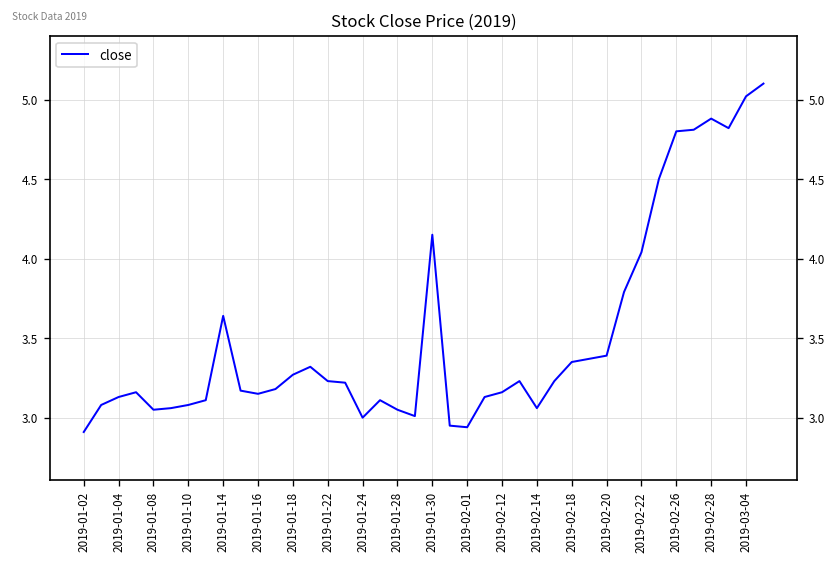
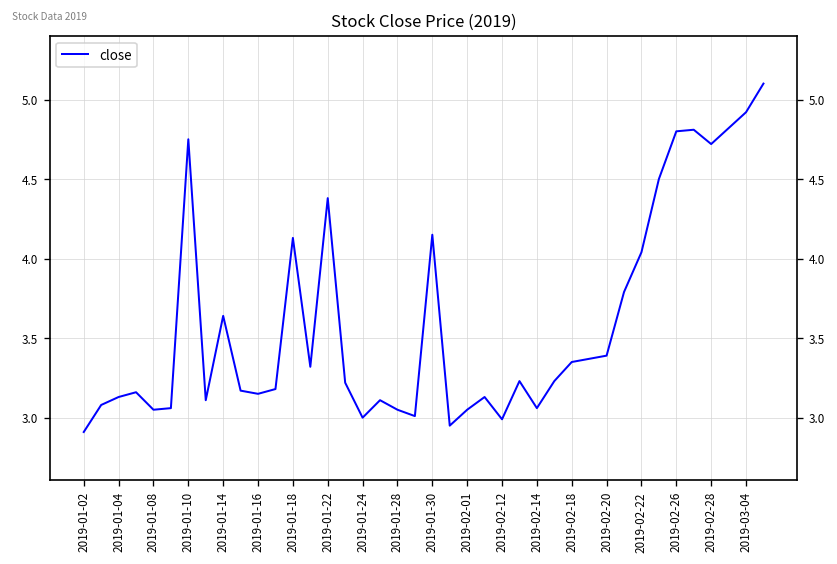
2019-01-10: 3.08 -> 4.75
2019-01-18: 3.27 -> 4.13
2019-01-22: 3.23 -> 4.38
2019-02-01: 2.94 -> 3.05
2019-02-12: 3.16 -> 2.99
2019-02-28: 4.88 -> 4.72
2019-03-04: 5.02 -> 4.92
